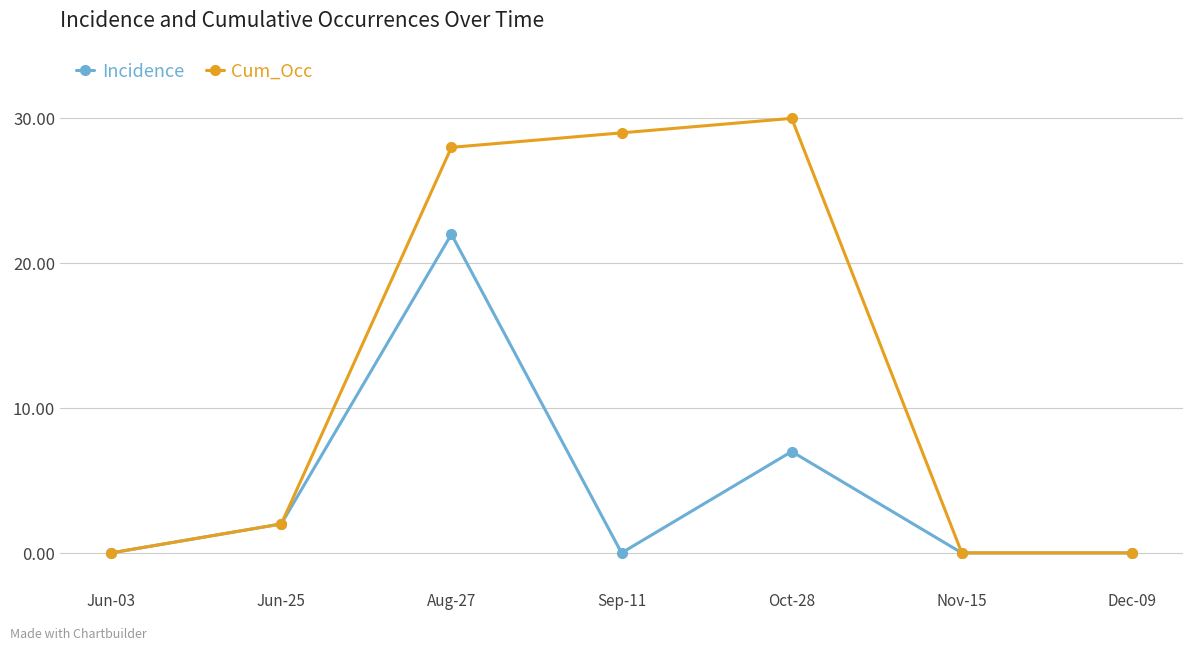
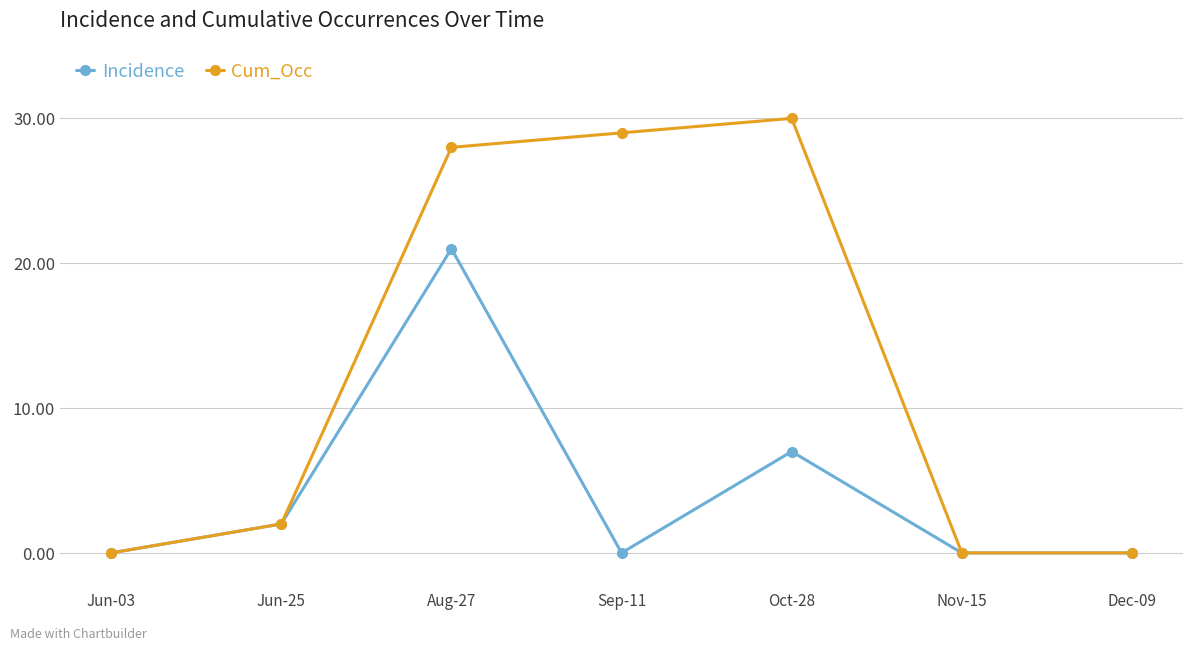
Incidence, Aug-27: 22 -> 21
